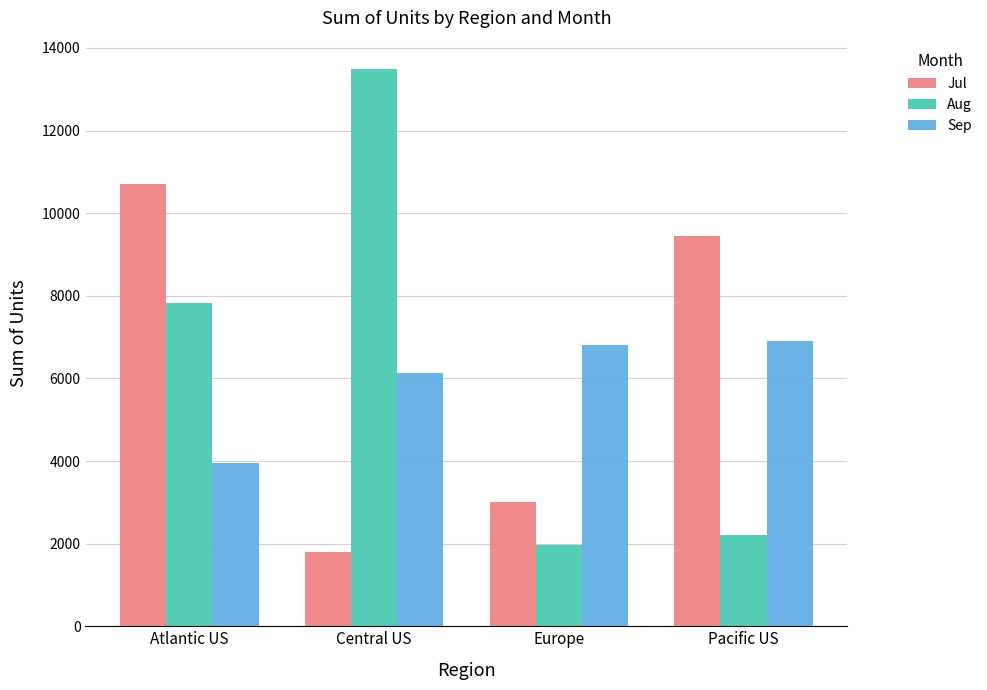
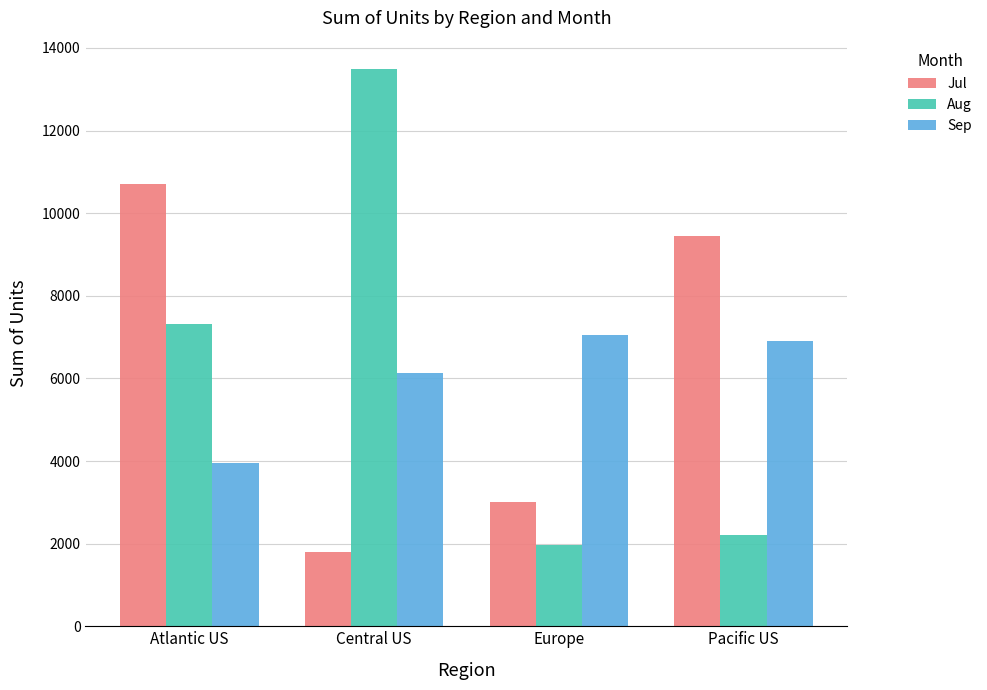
Aug, Atlantic US: 7800 -> 7300
Sep, Europe: 6800 -> 7100
